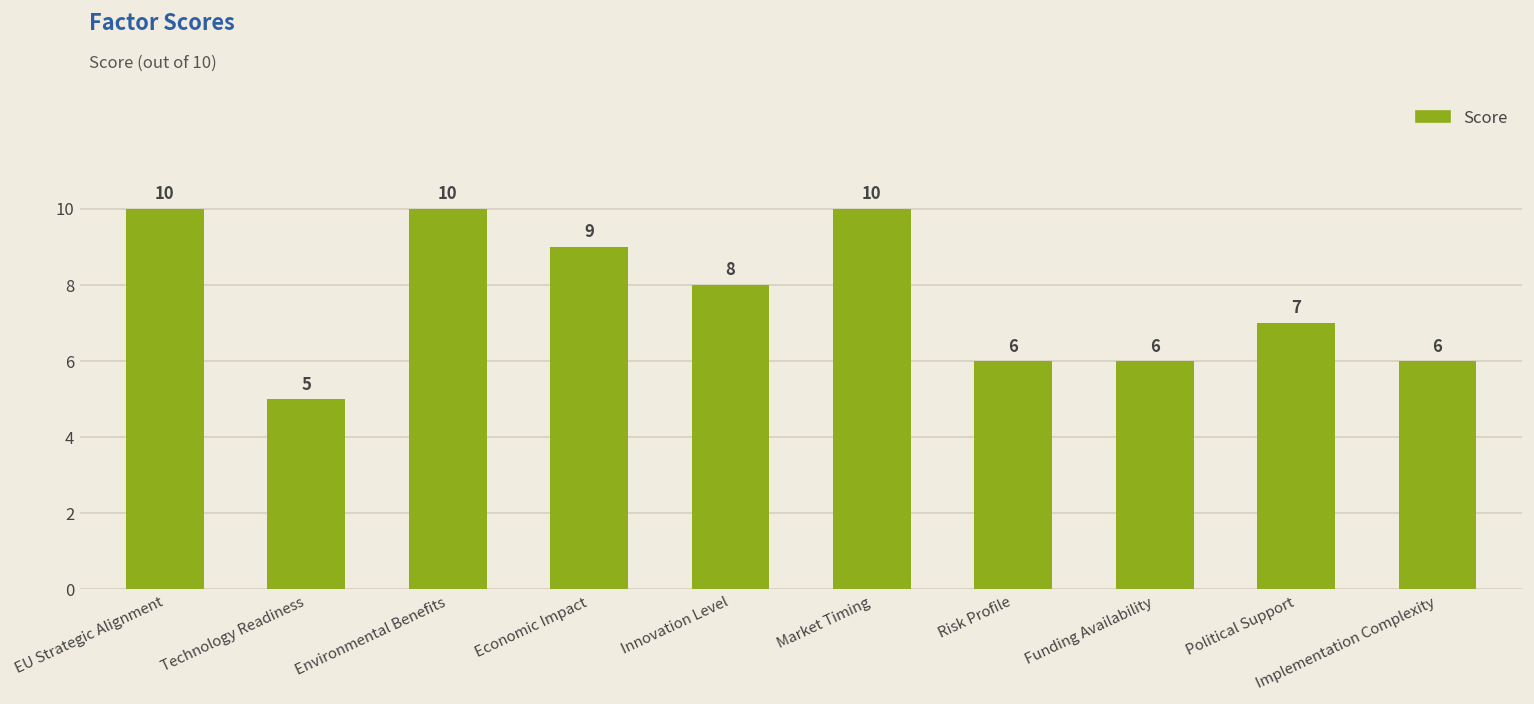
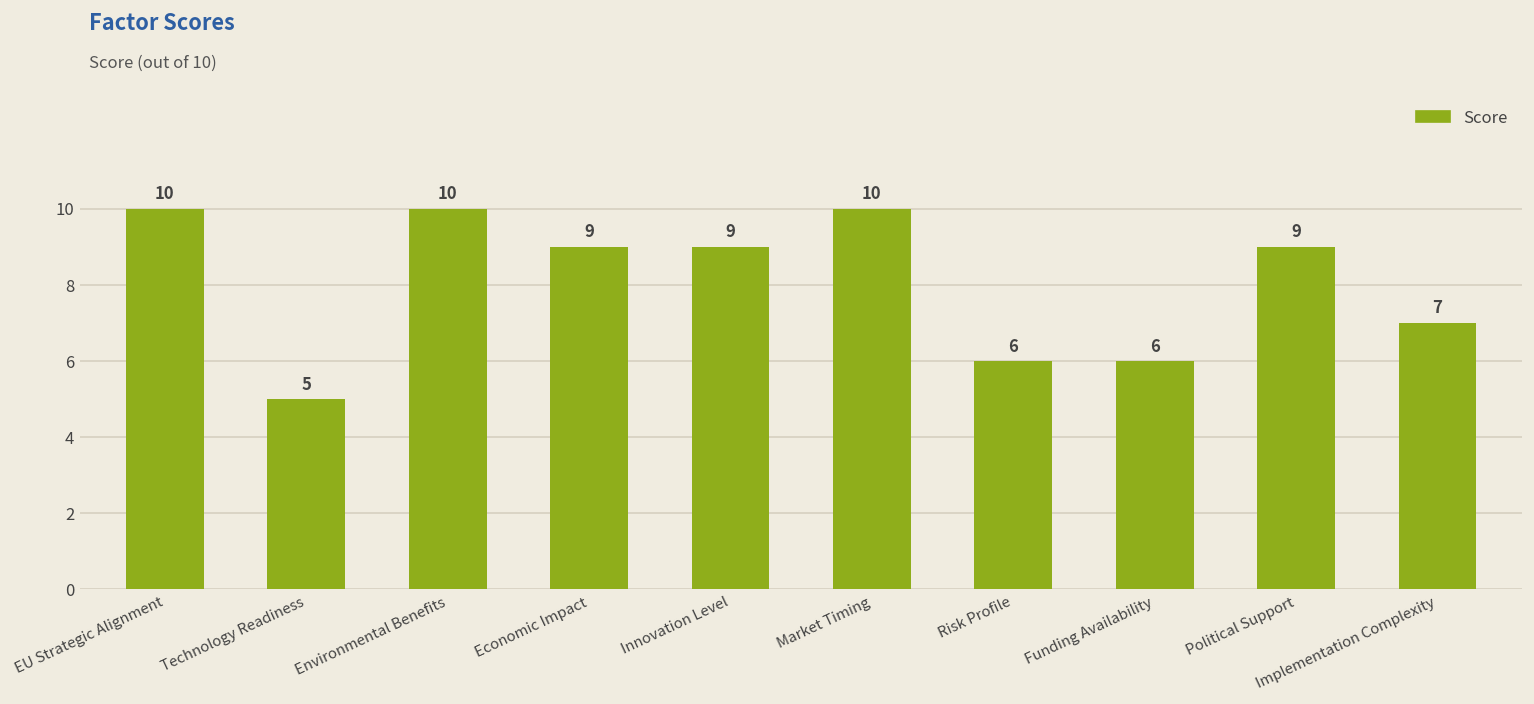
Innovation Level: 8 -> 9
Political Support: 7 -> 9
Implementation Complexity: 6 -> 7
